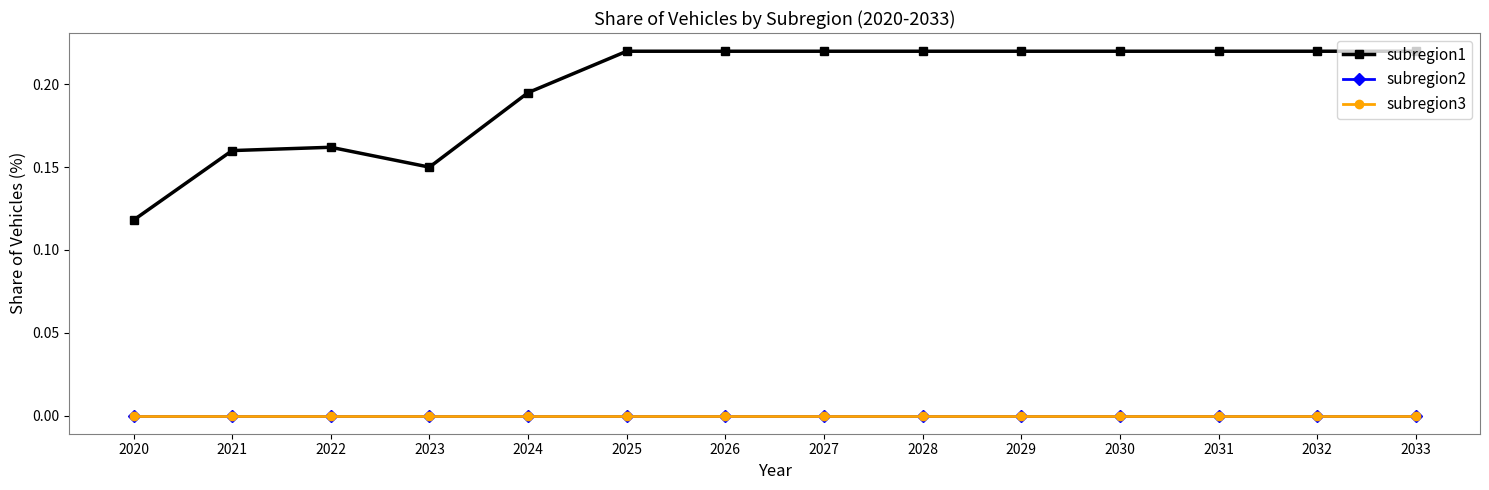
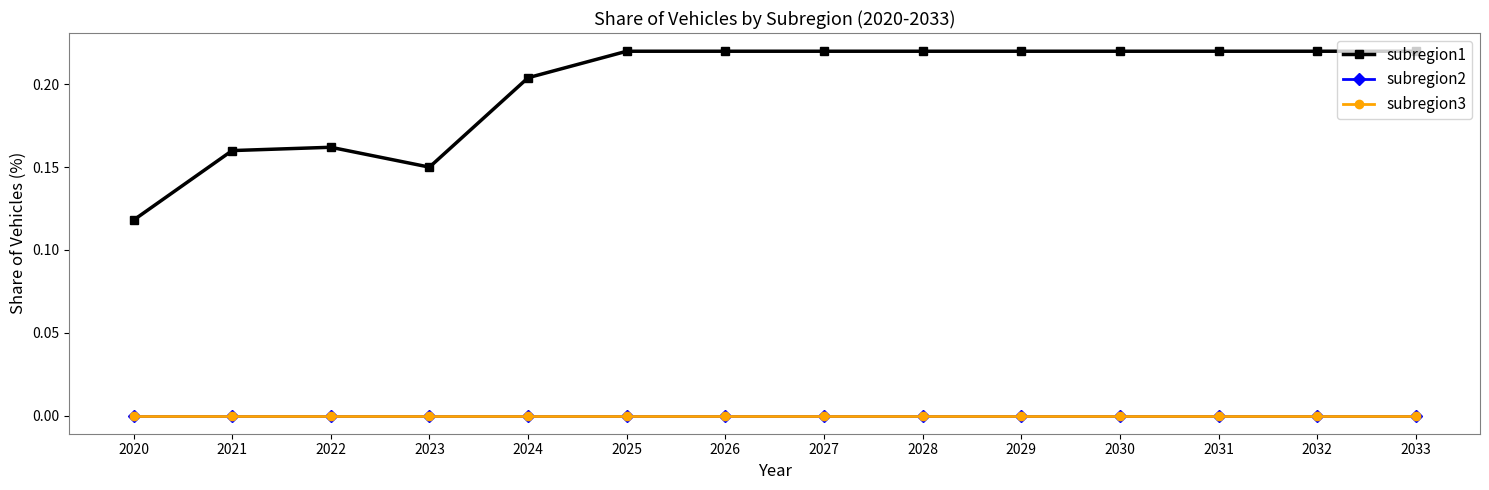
subregion1, 2024: 0.195 -> 0.204
